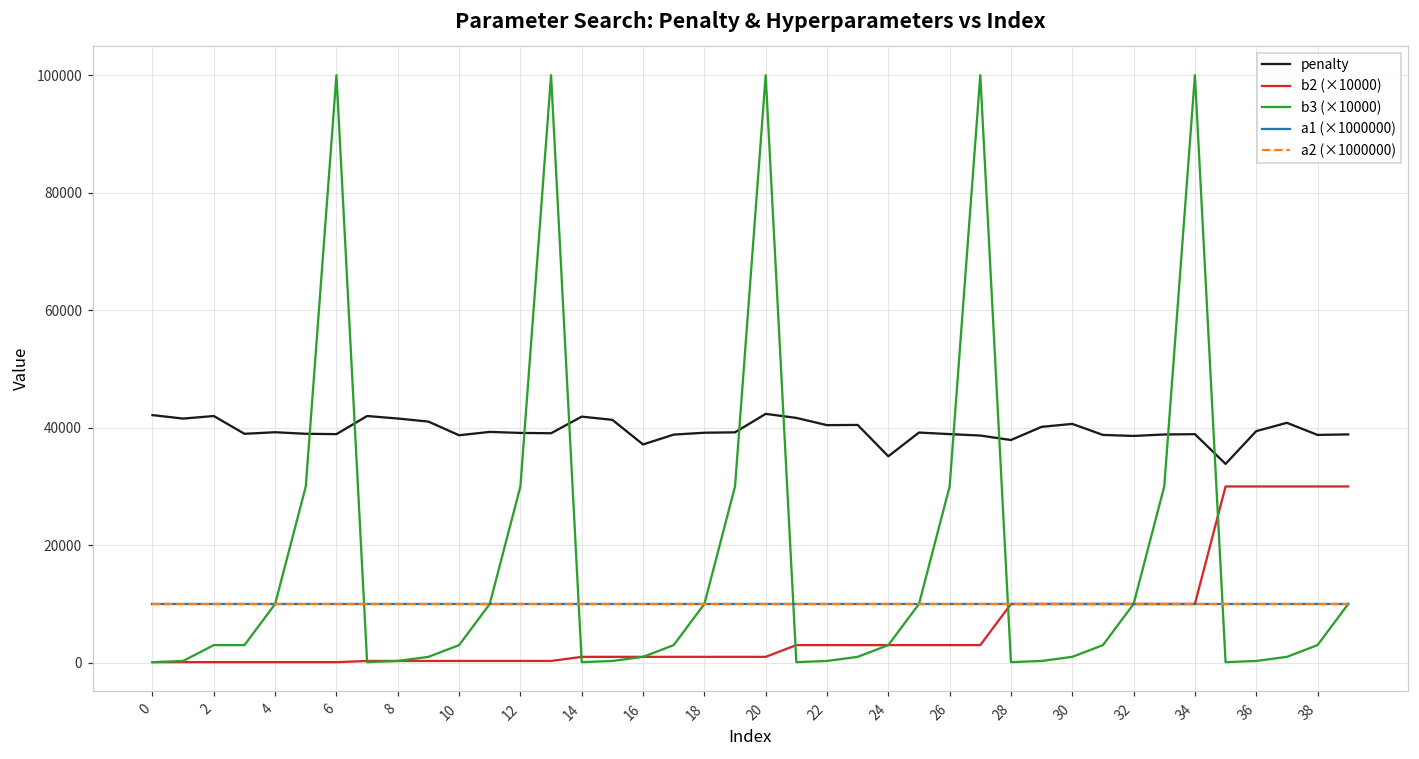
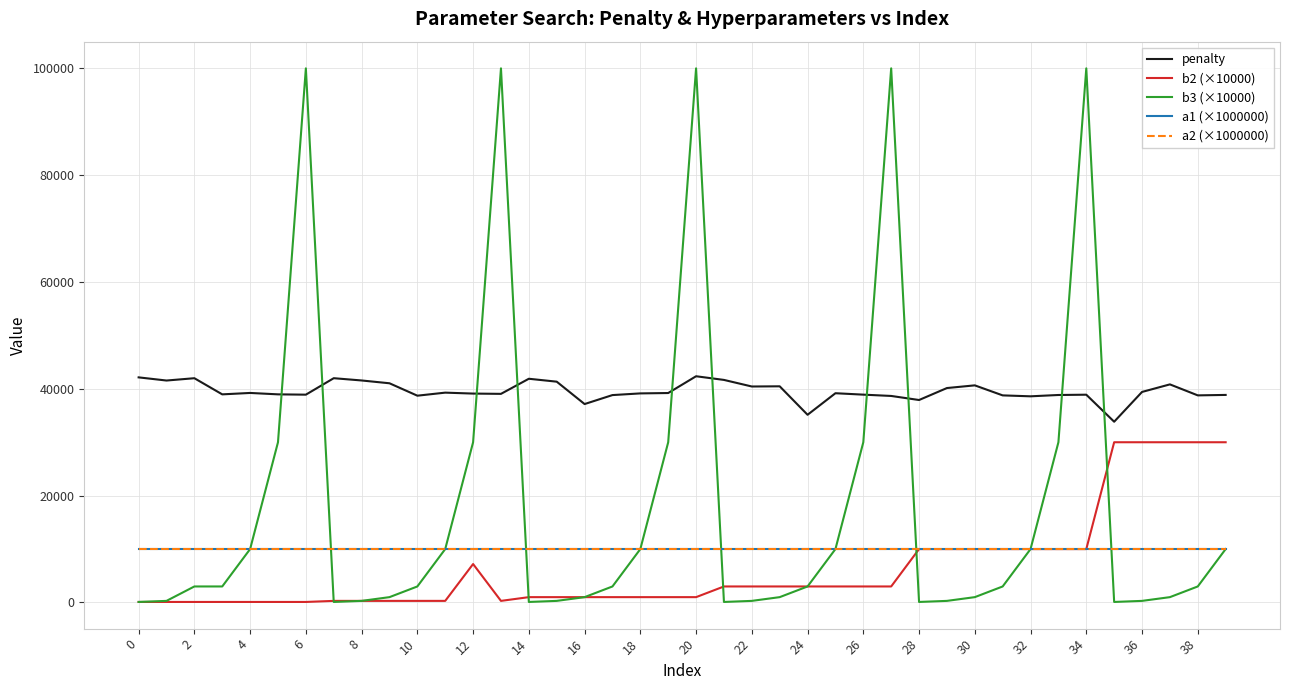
b2 (×10000), 12: 0 -> 7000
